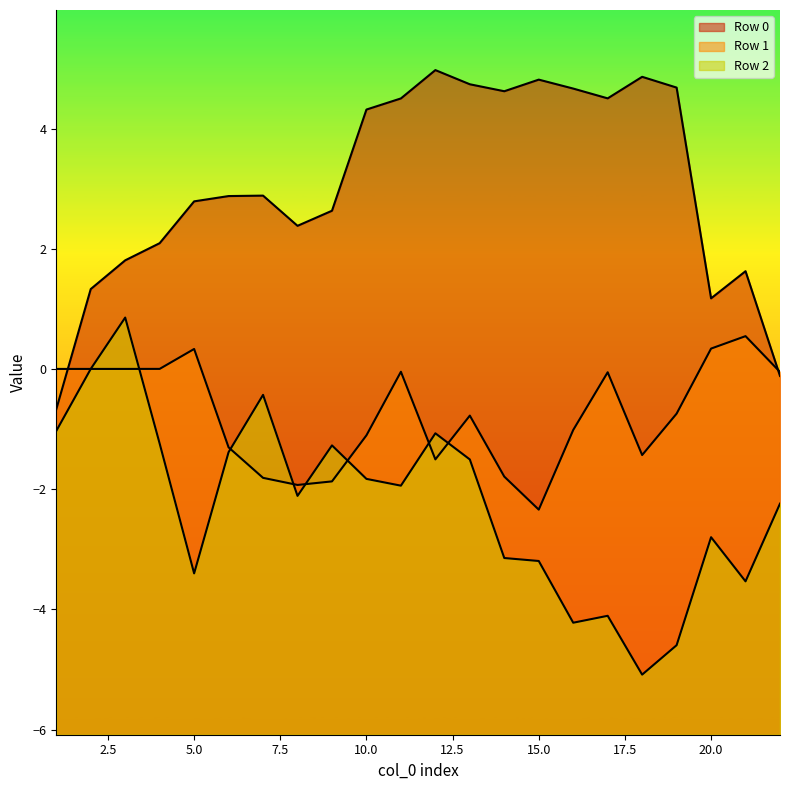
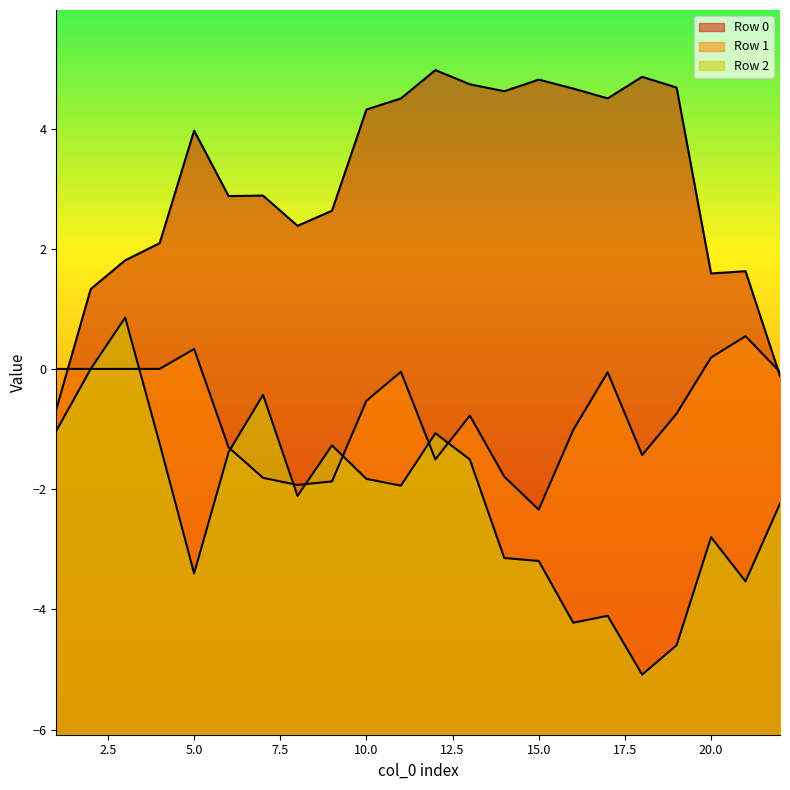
Row 0, 5.0: 2.8 -> 4.0
Row 1, 10.0: -1.1 -> -0.5
Row 0, 20.0: 1.2 -> 1.6
Row 1, 20.0: 0.3 -> 0.2
